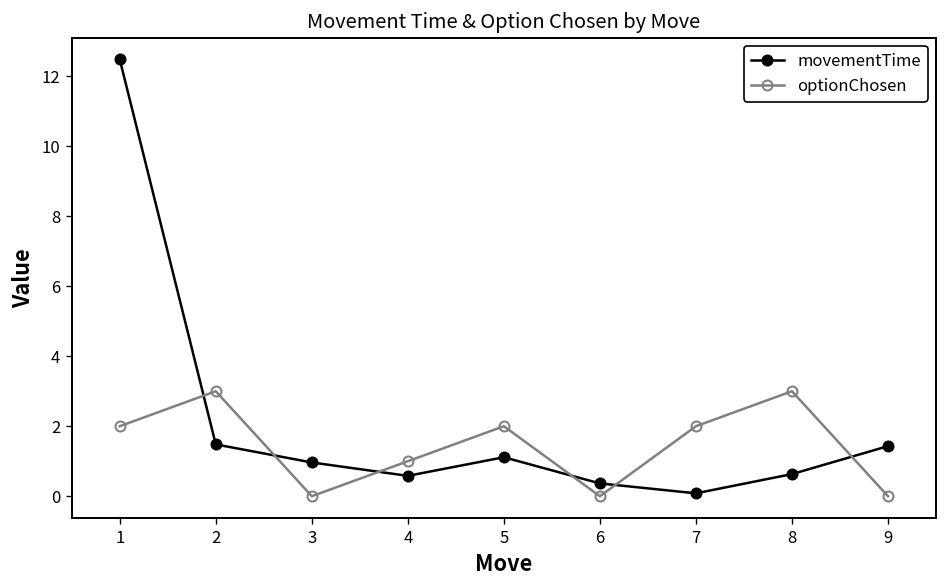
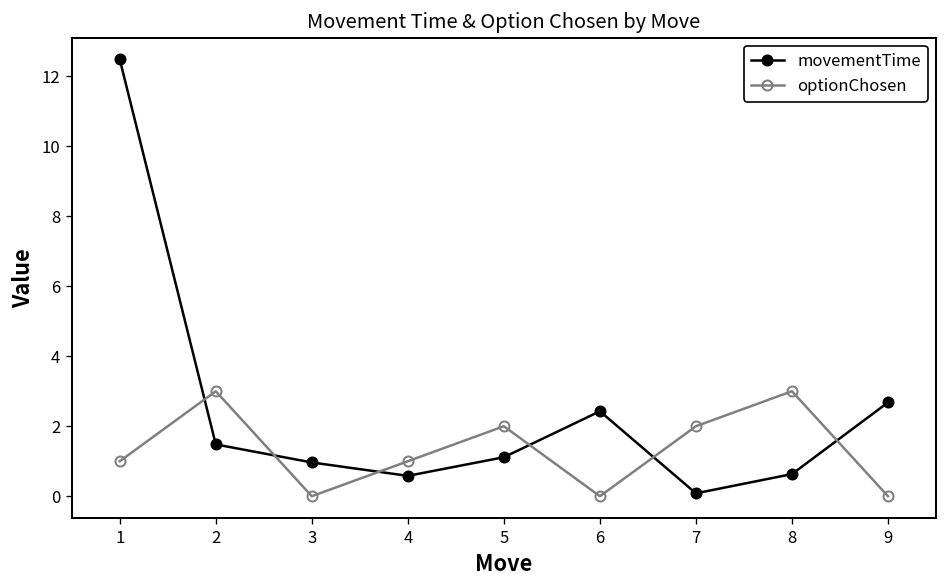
optionChosen, 1: 2 -> 1
movementTime, 6: 0.4 -> 2.4
movementTime, 9: 1.4 -> 2.7
